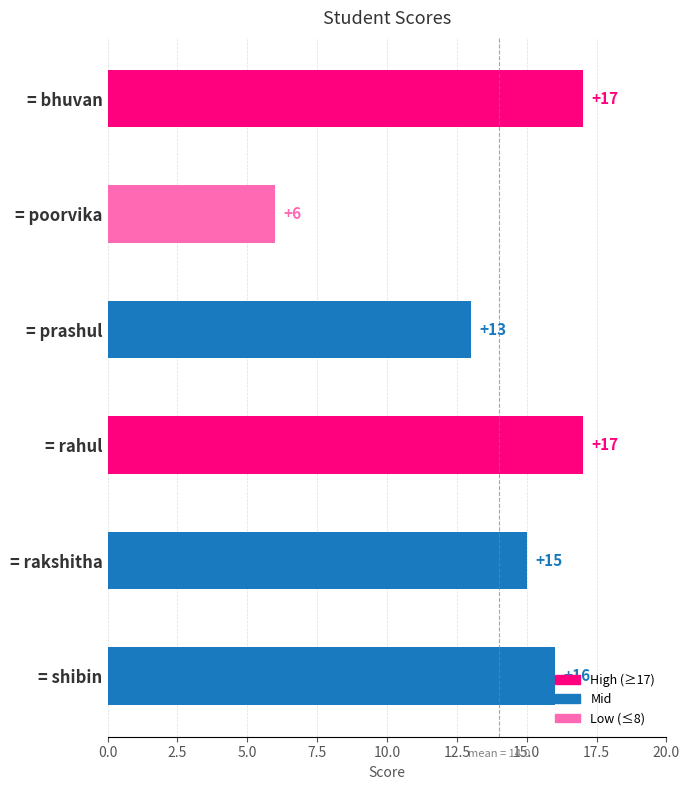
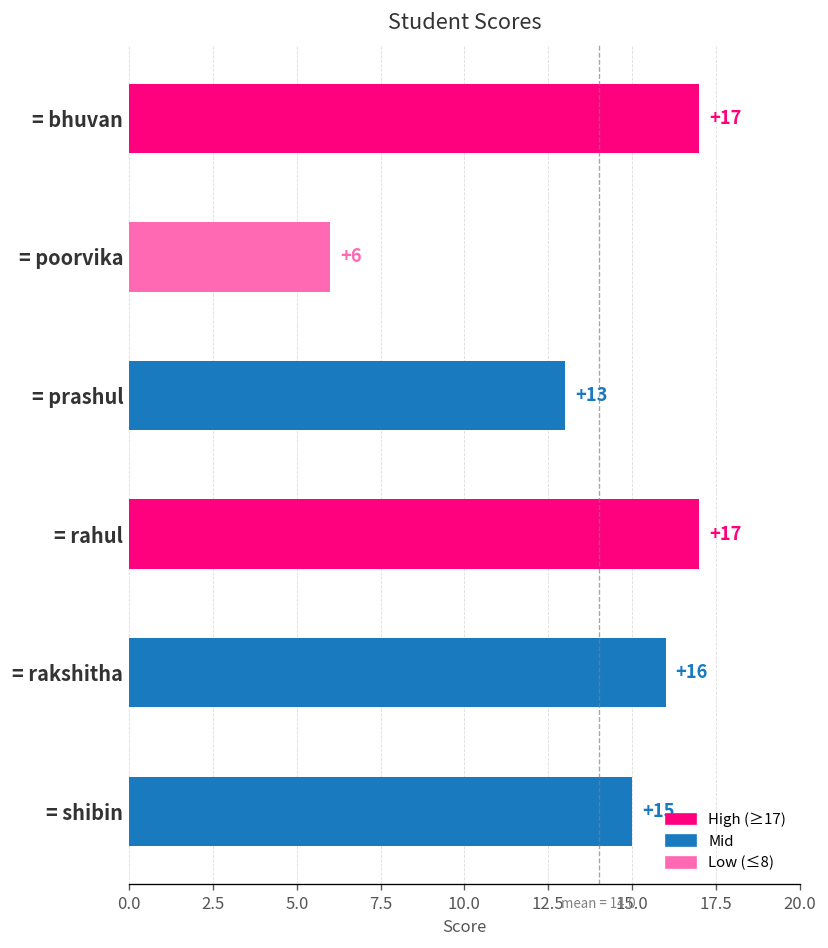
= rakshitha: +15 -> +16
= shibin: +16 -> +15
